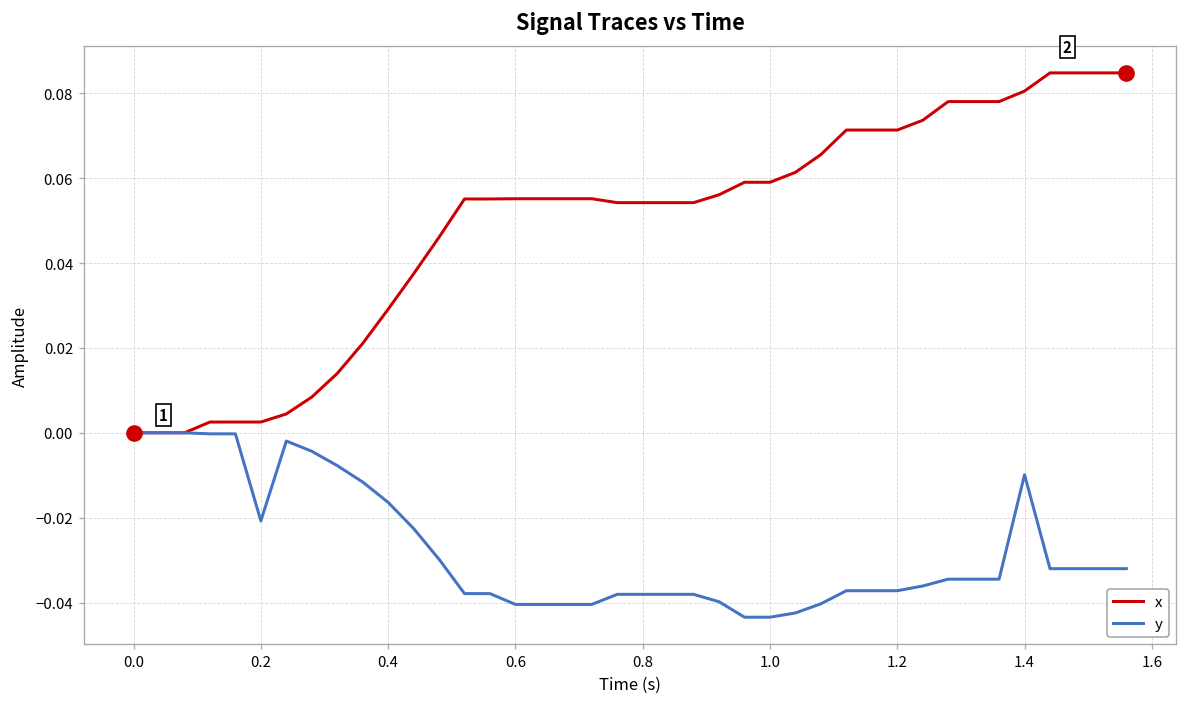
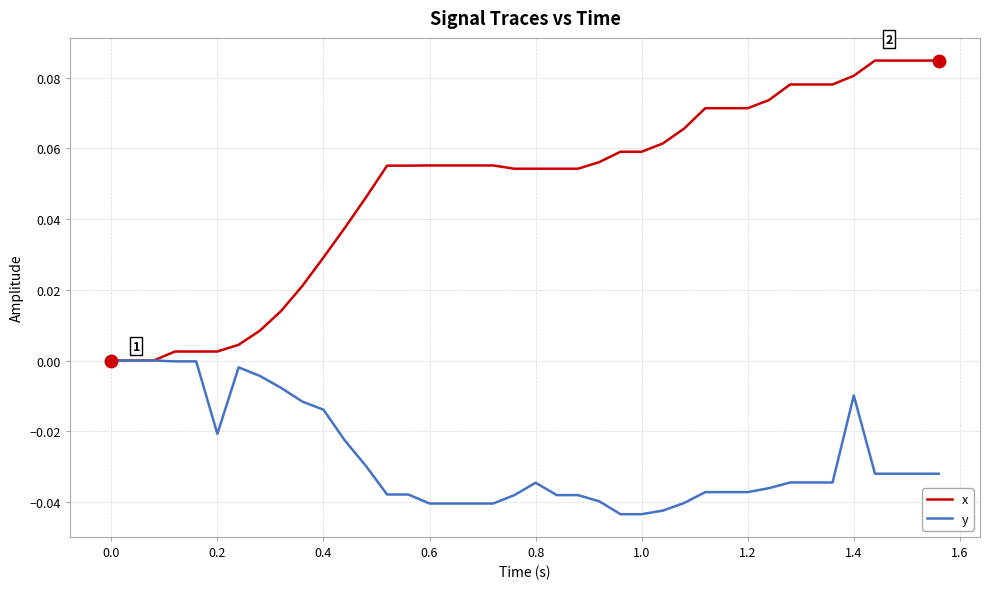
y, 0.4: -0.016 -> -0.014
y, 0.8: -0.038 -> -0.035
